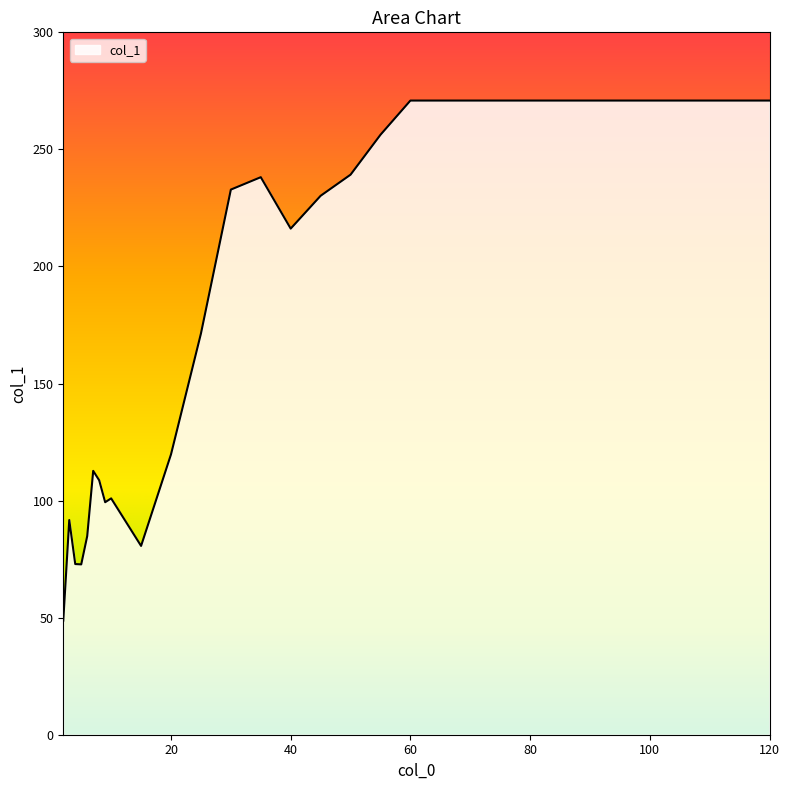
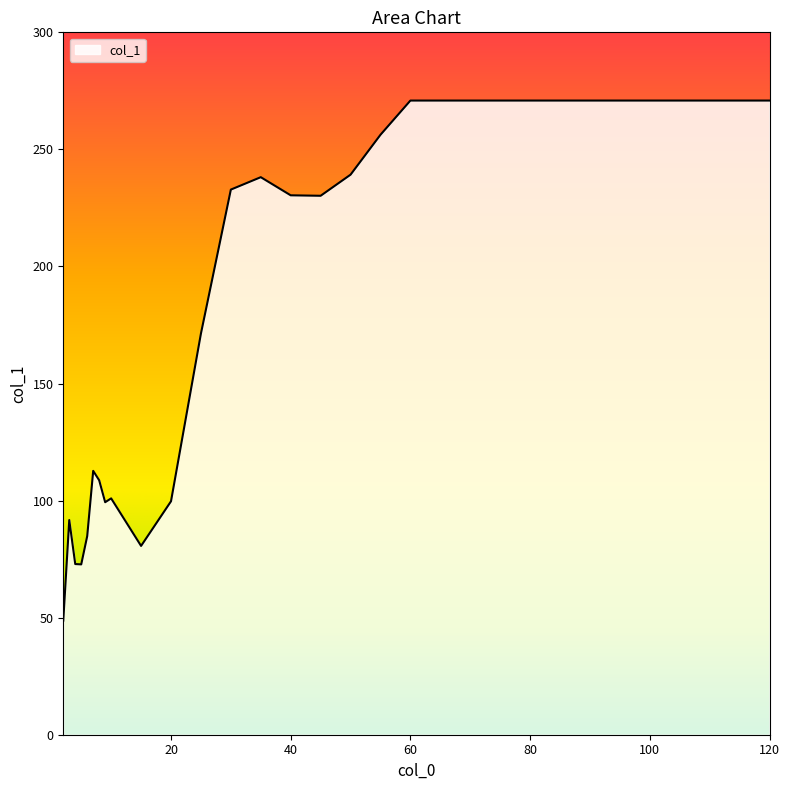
20: 120 -> 100
40: 216 -> 230
